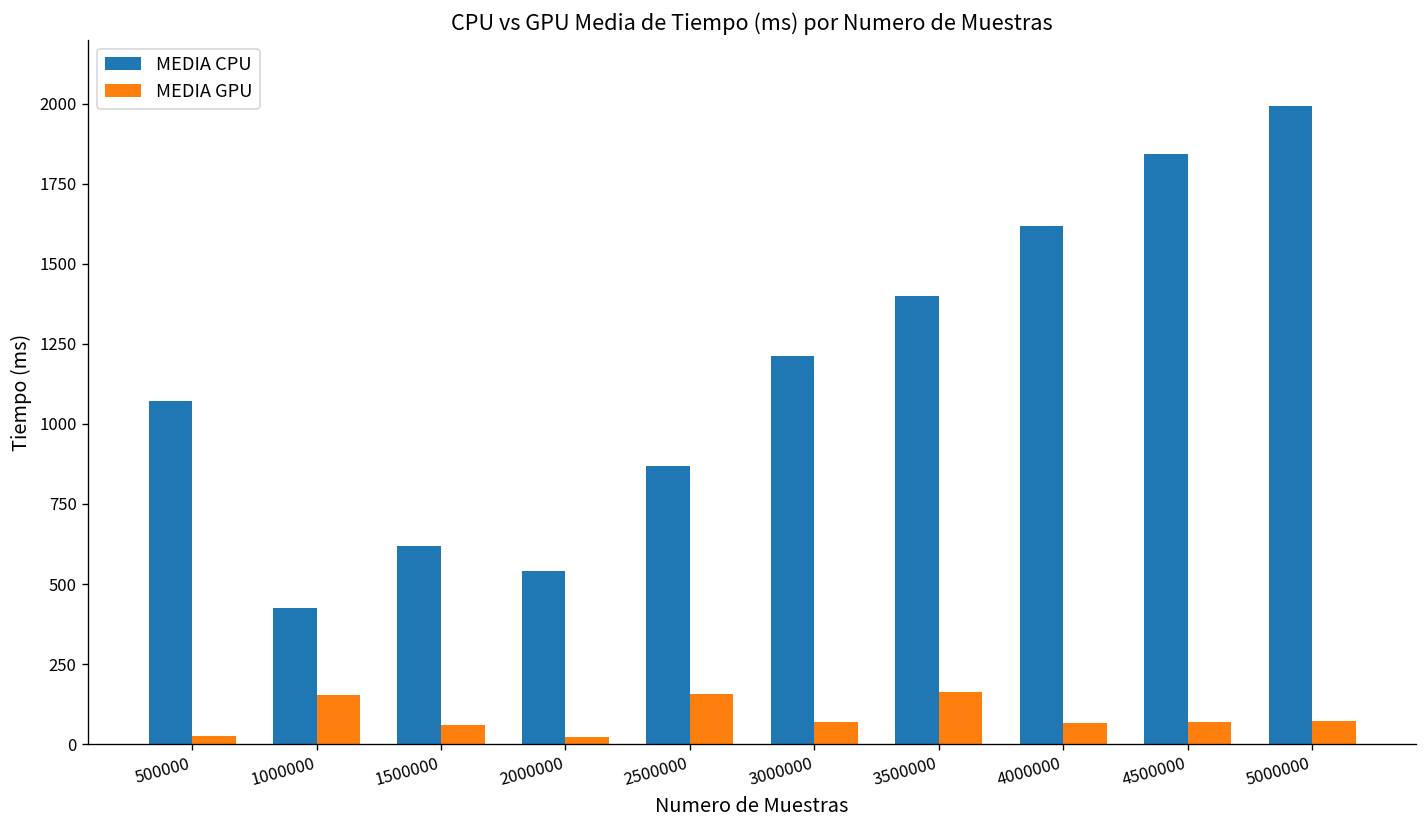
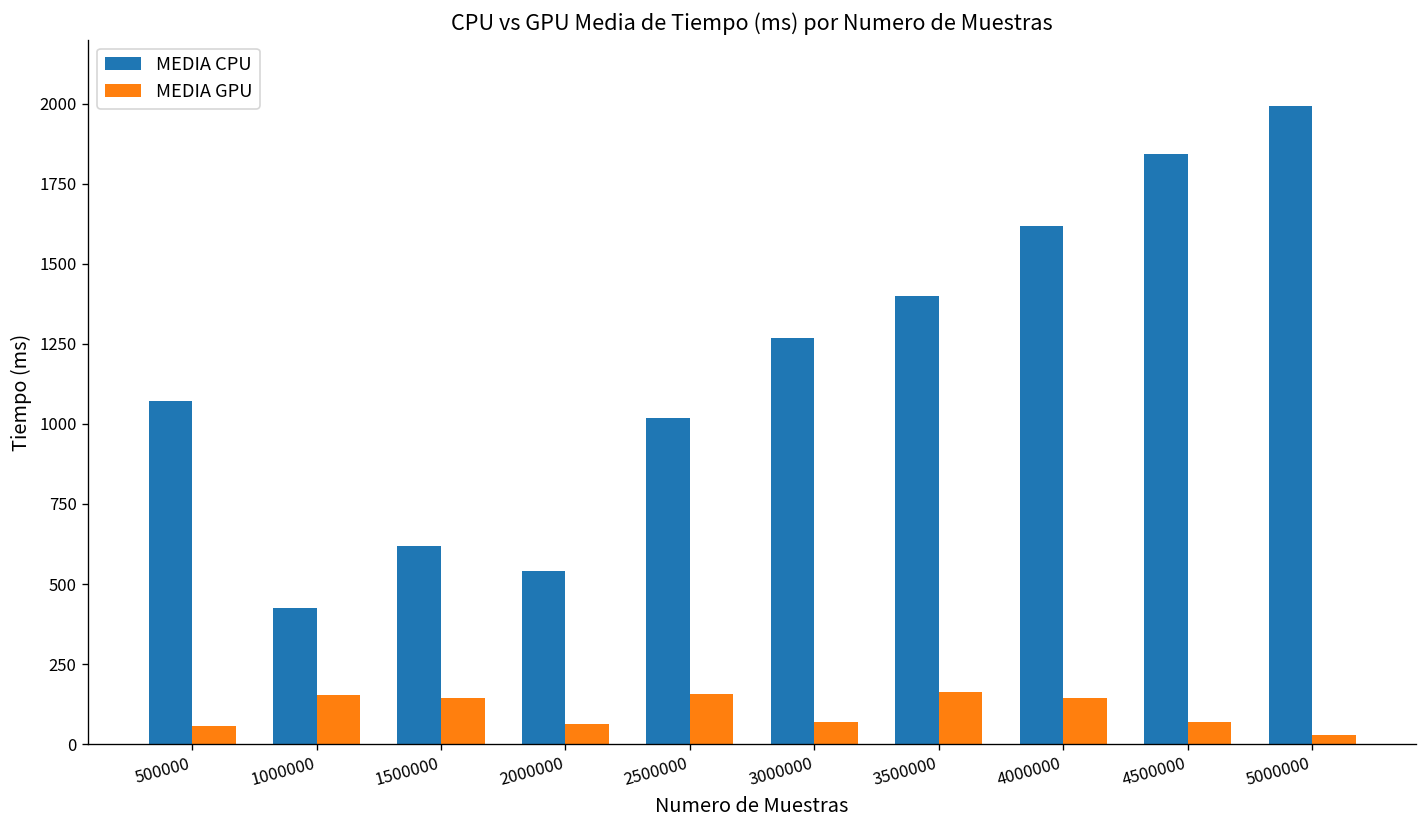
MEDIA GPU, 500000: 20 -> 60
MEDIA GPU, 1500000: 60 -> 150
MEDIA GPU, 2000000: 20 -> 60
MEDIA CPU, 2500000: 870 -> 1020
MEDIA CPU, 3000000: 1210 -> 1270
MEDIA GPU, 4000000: 70 -> 140
MEDIA GPU, 5000000: 70 -> 30
